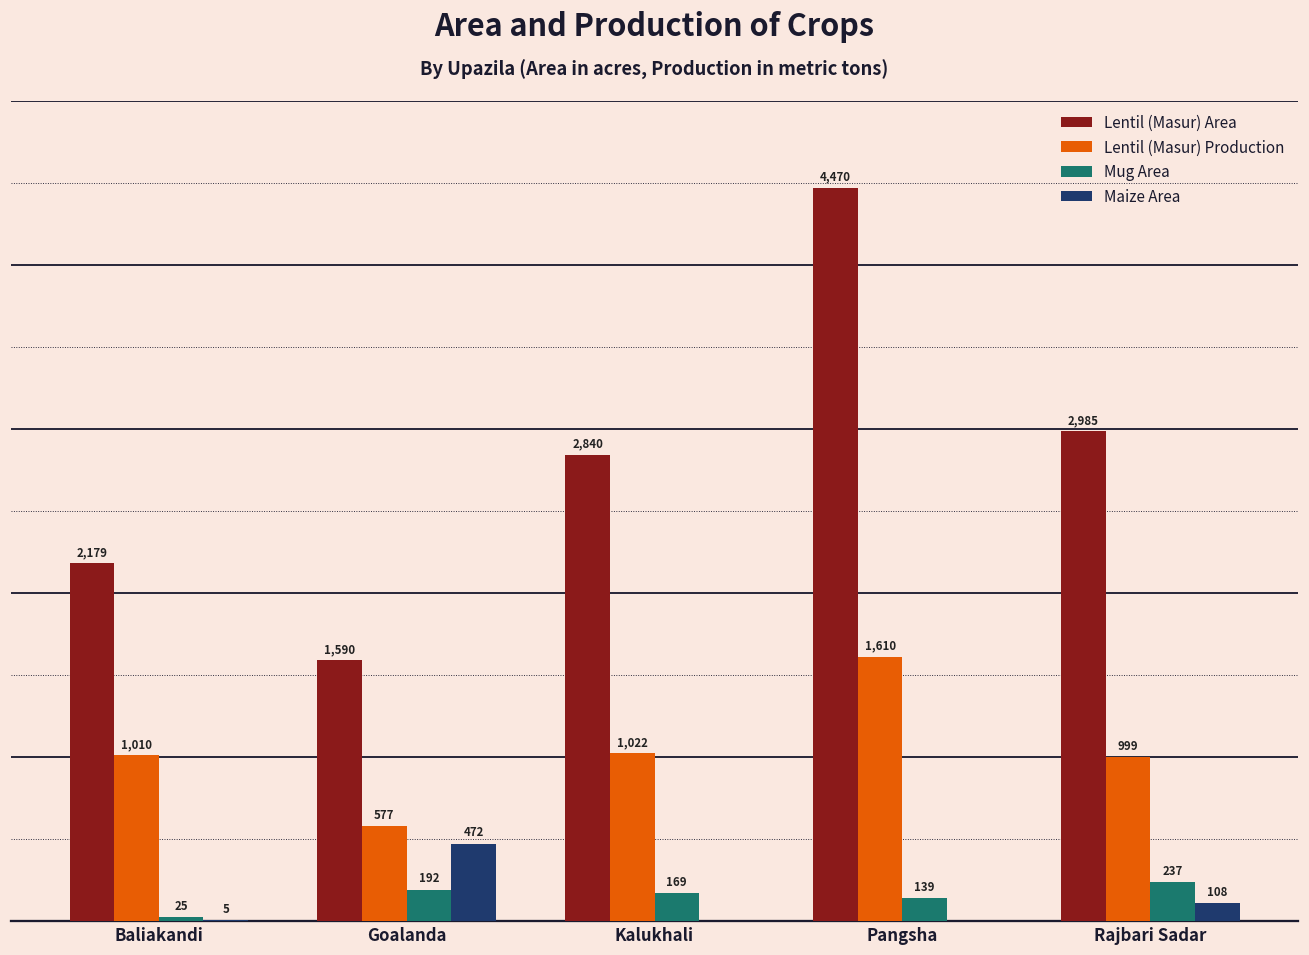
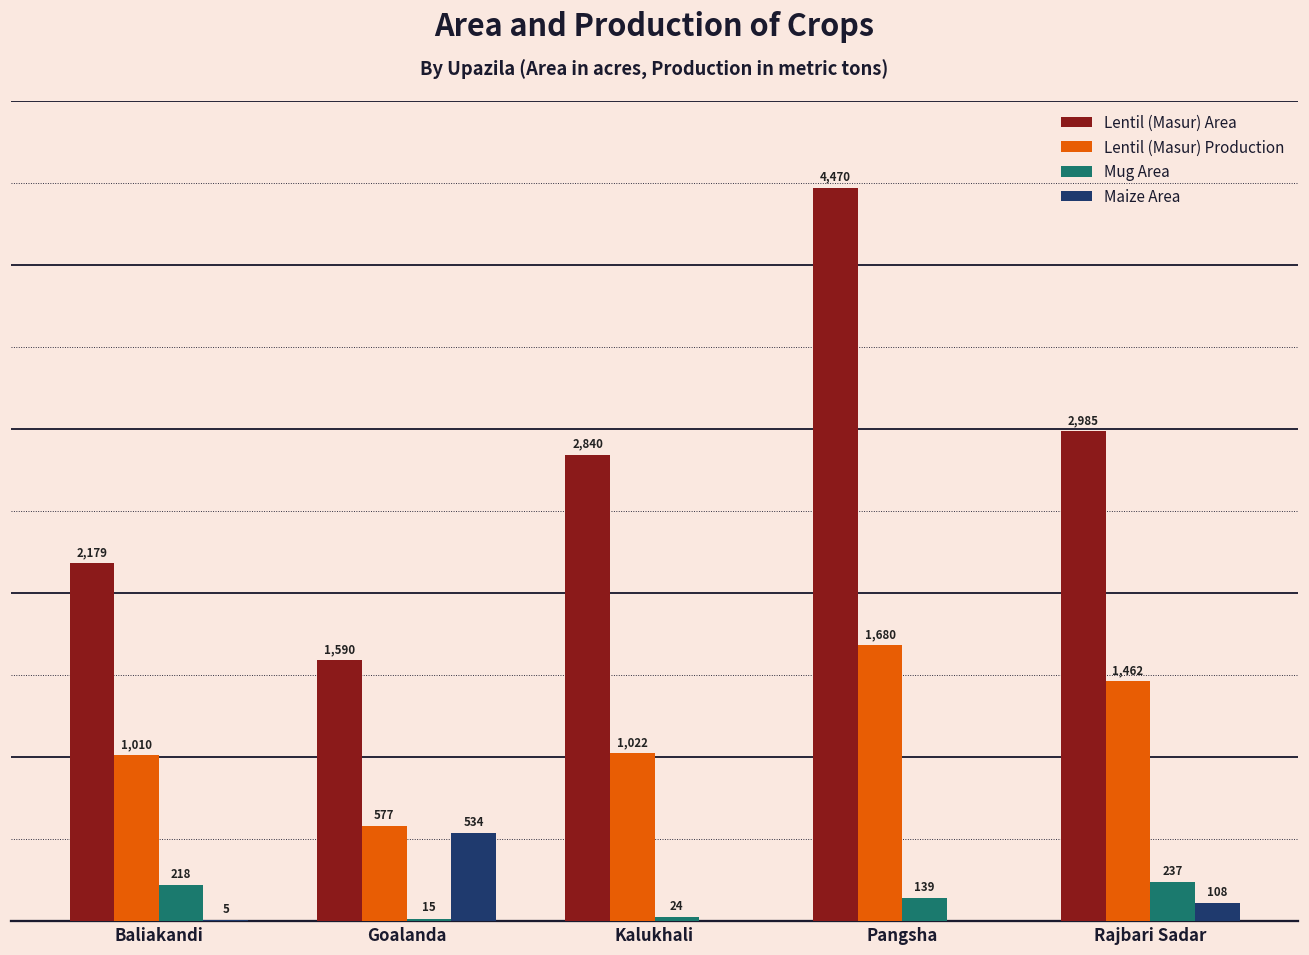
Mug Area, Baliakandi: 25 -> 218
Mug Area, Goalanda: 192 -> 15
Maize Area, Goalanda: 472 -> 534
Mug Area, Kalukhali: 169 -> 24
Lentil (Masur) Production, Pangsha: 1,610 -> 1,680
Lentil (Masur) Production, Rajbari Sadar: 999 -> 1,462
